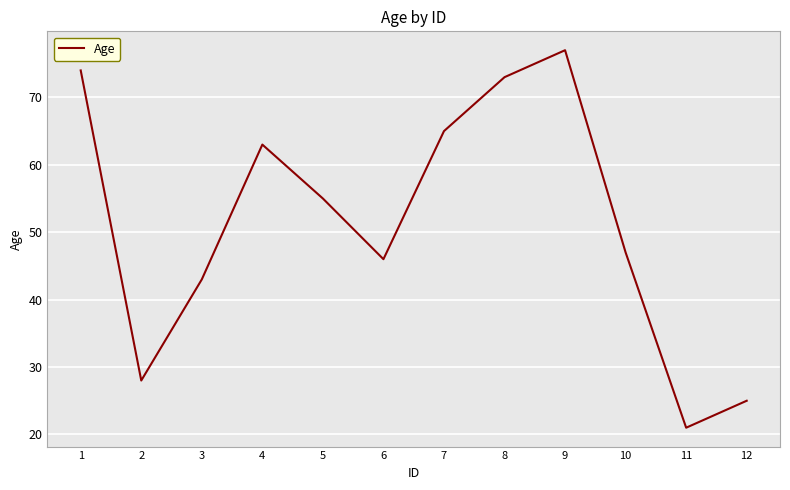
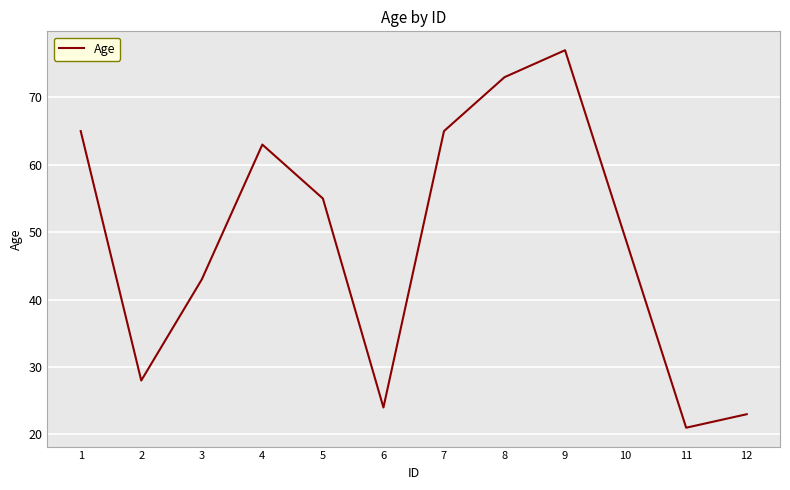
1: 74 -> 65
6: 46 -> 24
10: 47 -> 49
12: 25 -> 23
